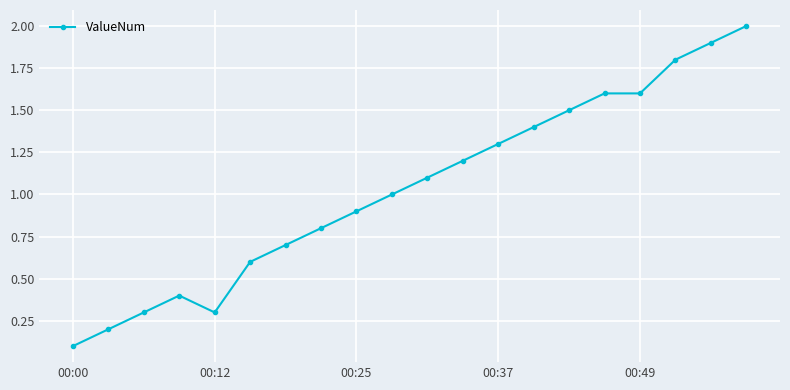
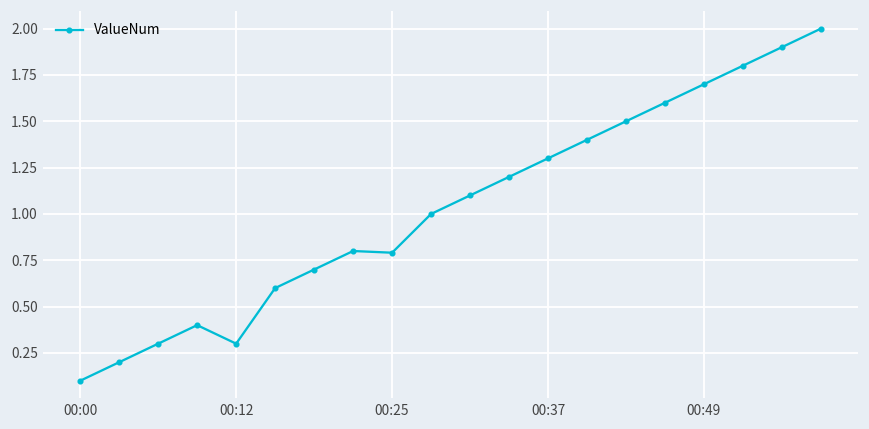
00:25: 0.90 -> 0.79
00:49: 1.6 -> 1.7
